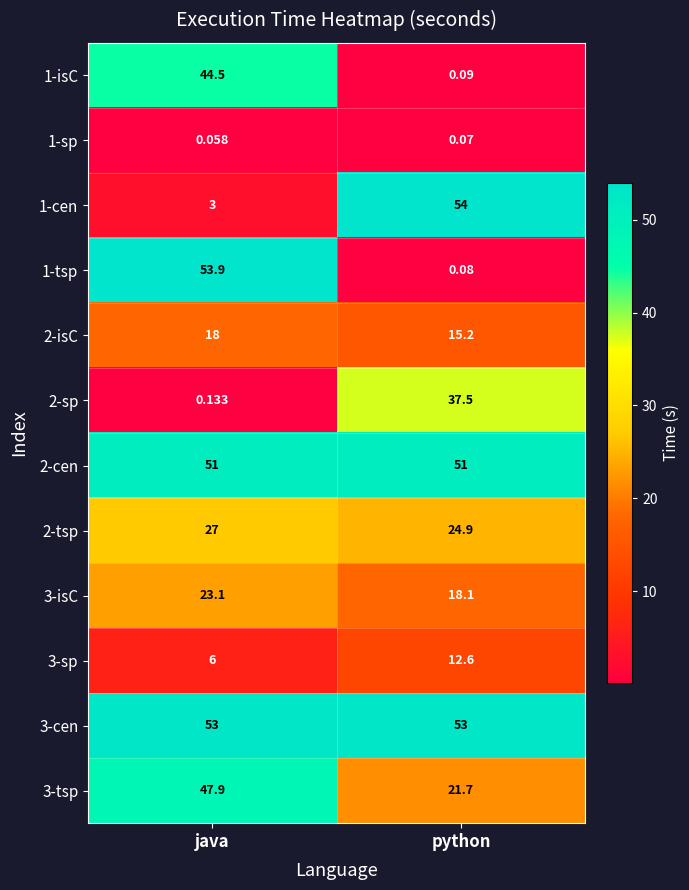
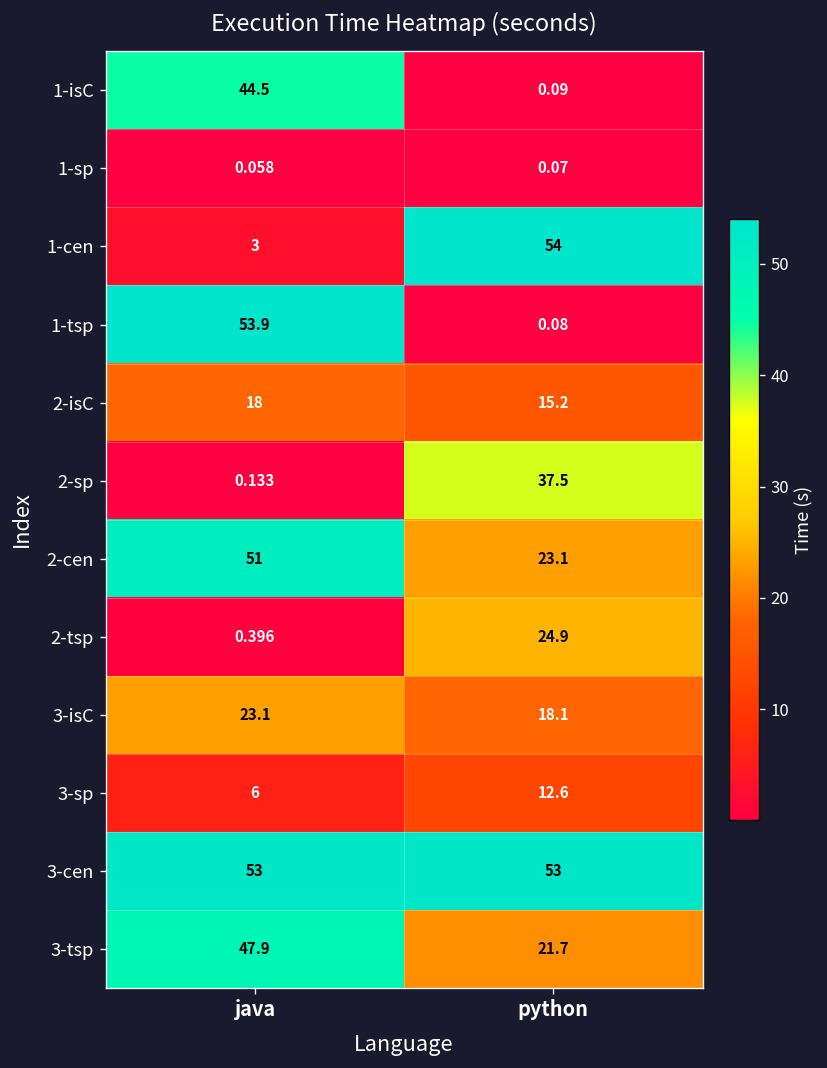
2-cen, python: 51 -> 23.1
2-tsp, java: 27 -> 0.396
